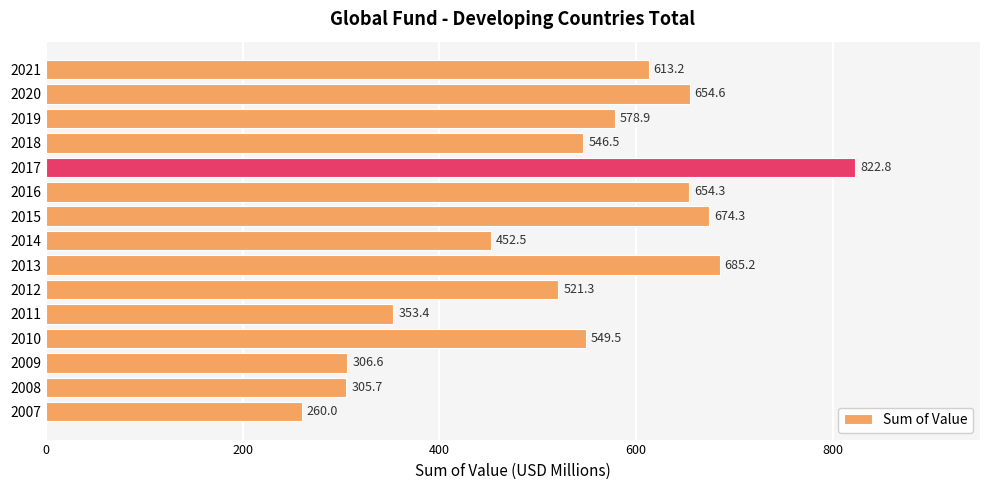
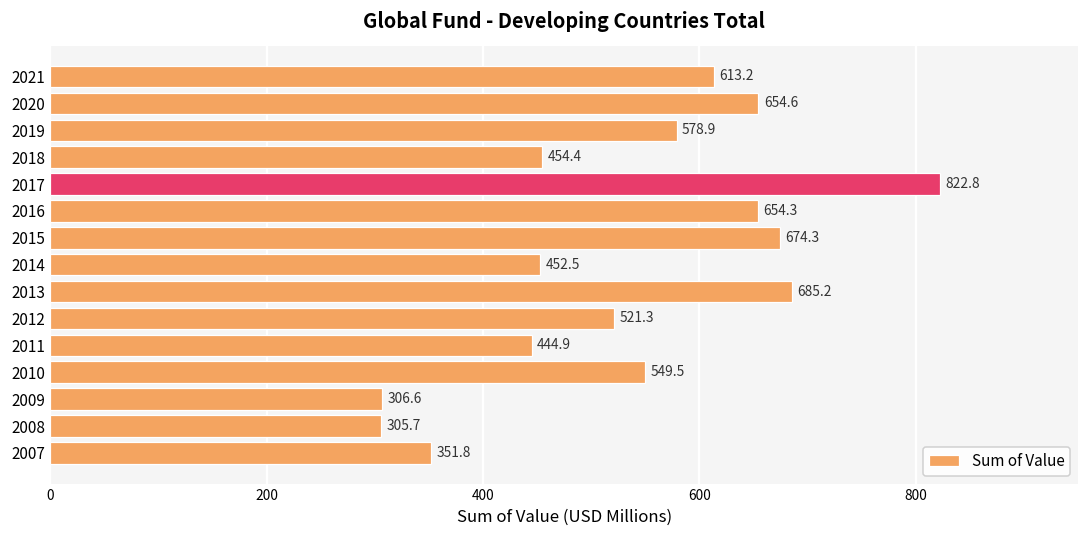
2018: 546.5 -> 454.4
2011: 353.4 -> 444.9
2007: 260.0 -> 351.8
